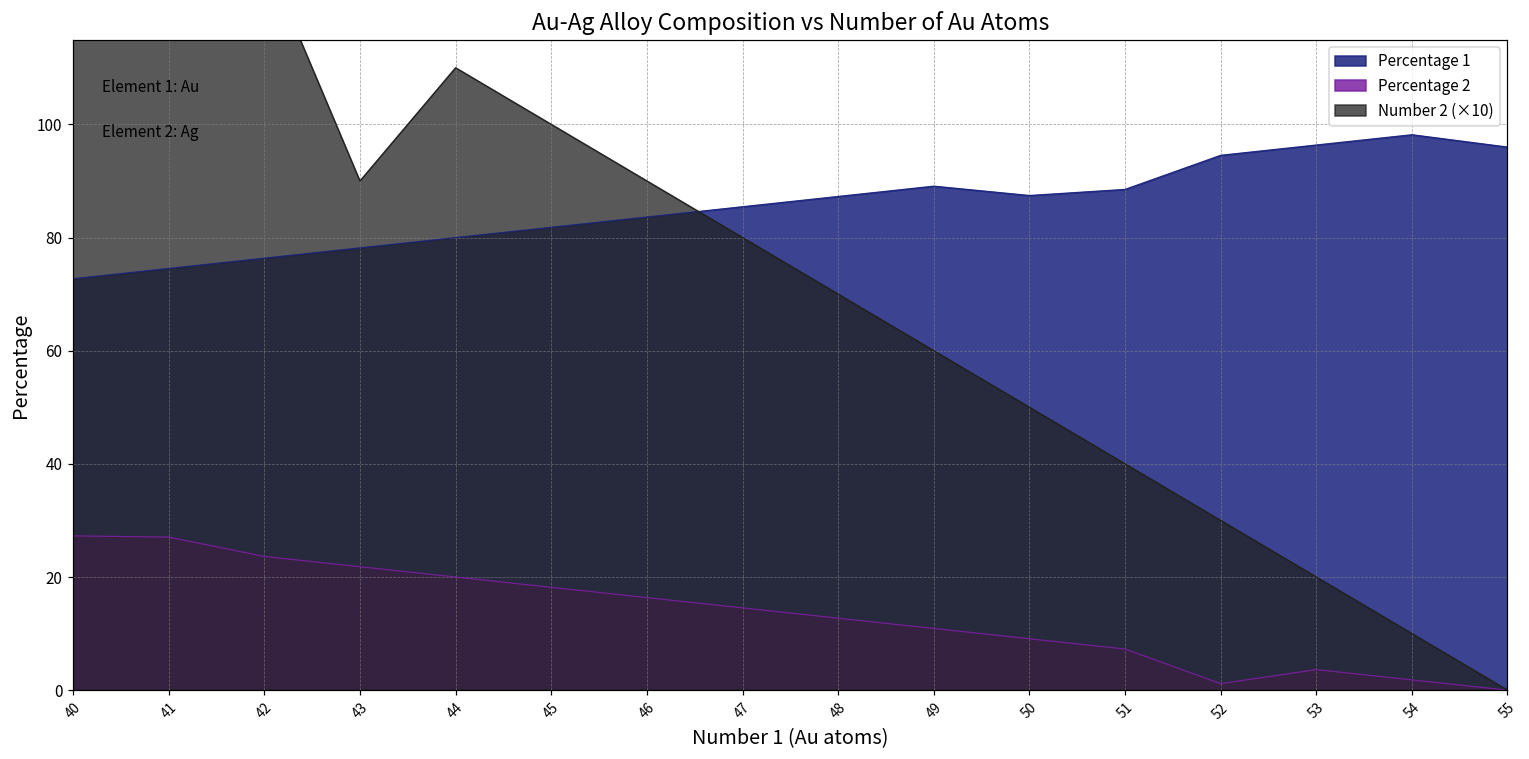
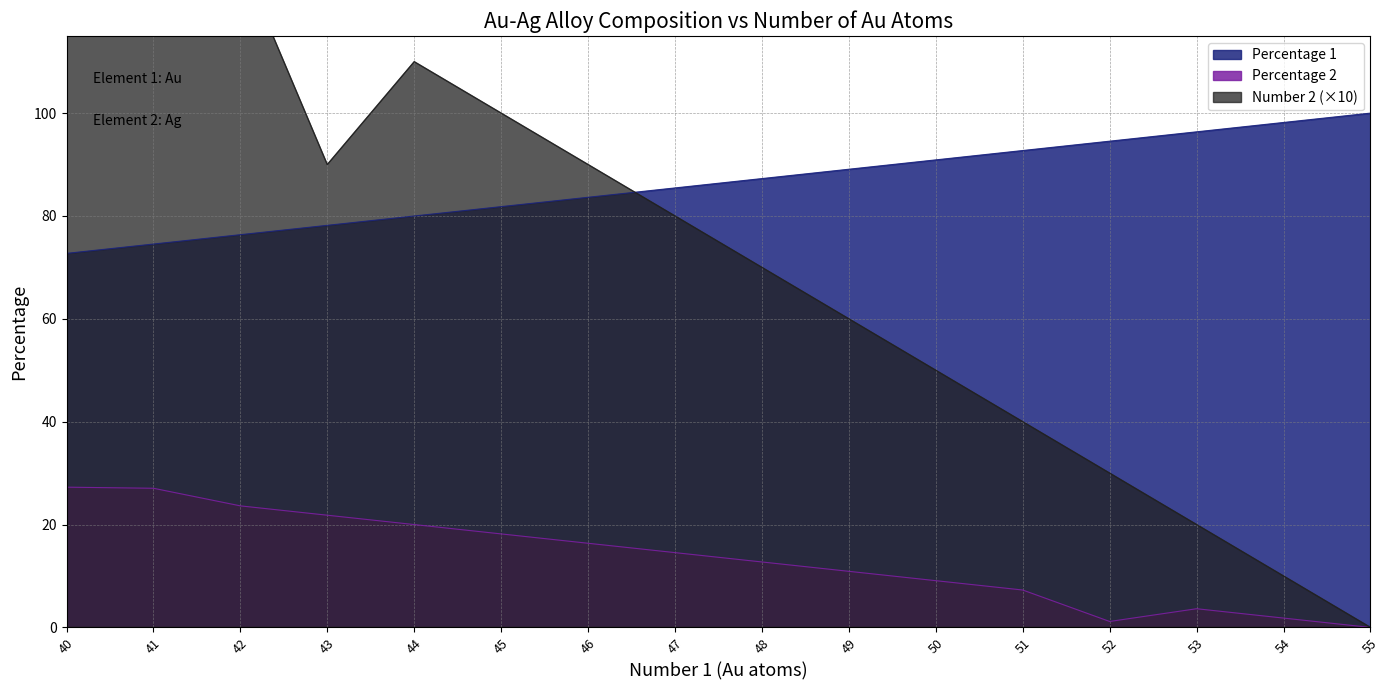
Percentage 1, 50: 87 -> 91
Percentage 1, 51: 89 -> 93
Percentage 1, 55: 96 -> 100
